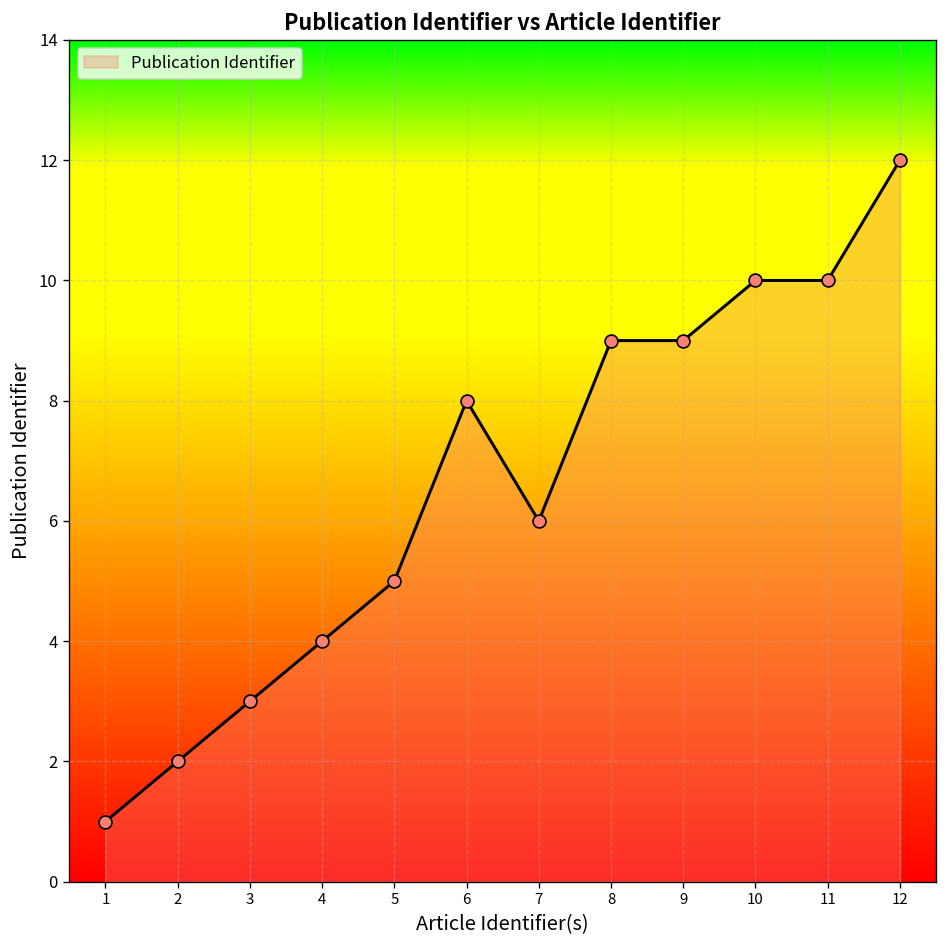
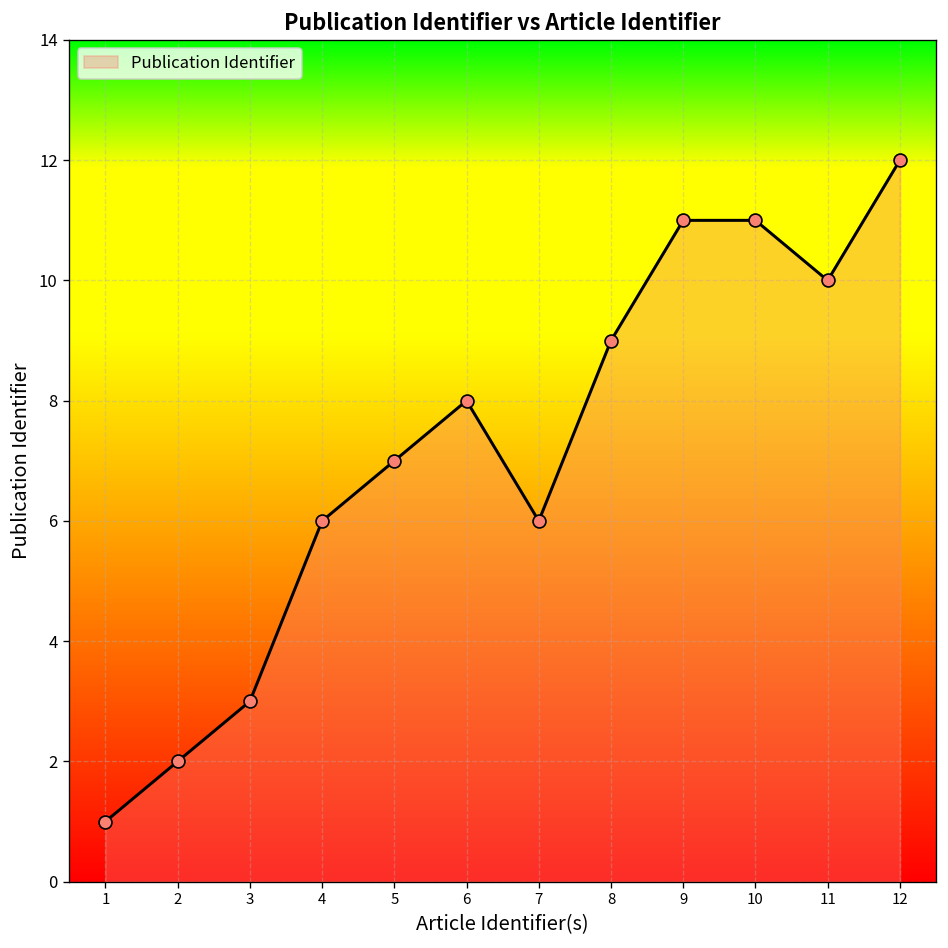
4: 4 -> 6
5: 5 -> 7
9: 9 -> 11
10: 10 -> 11
